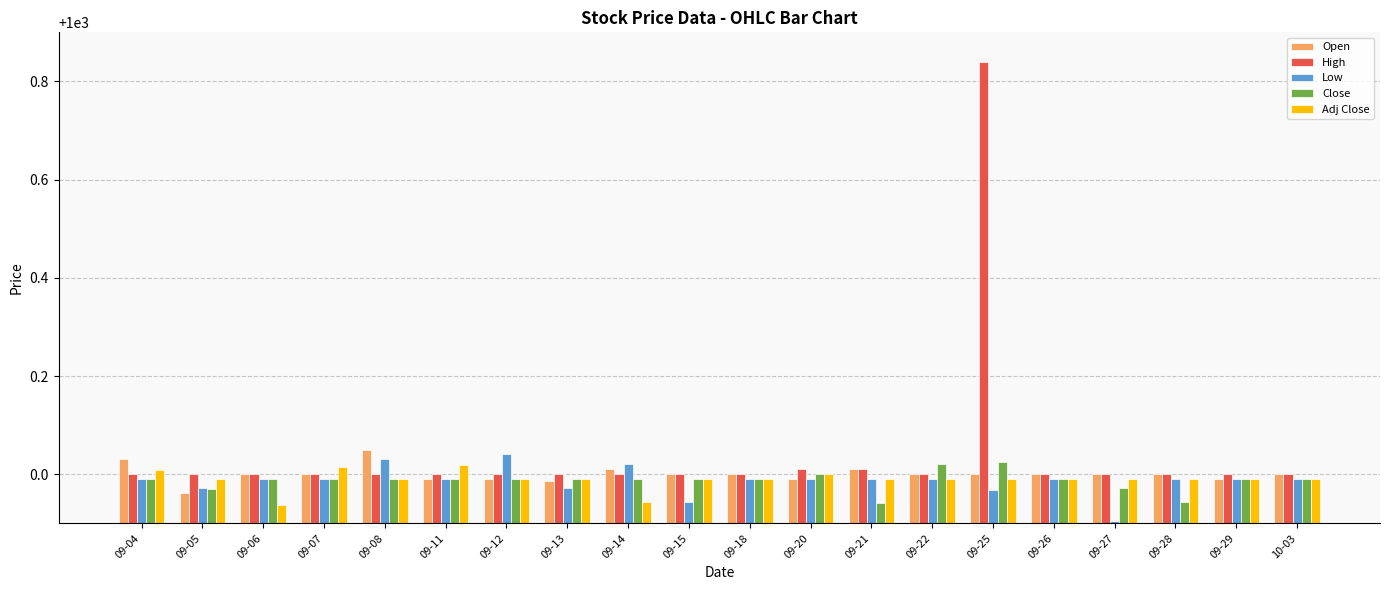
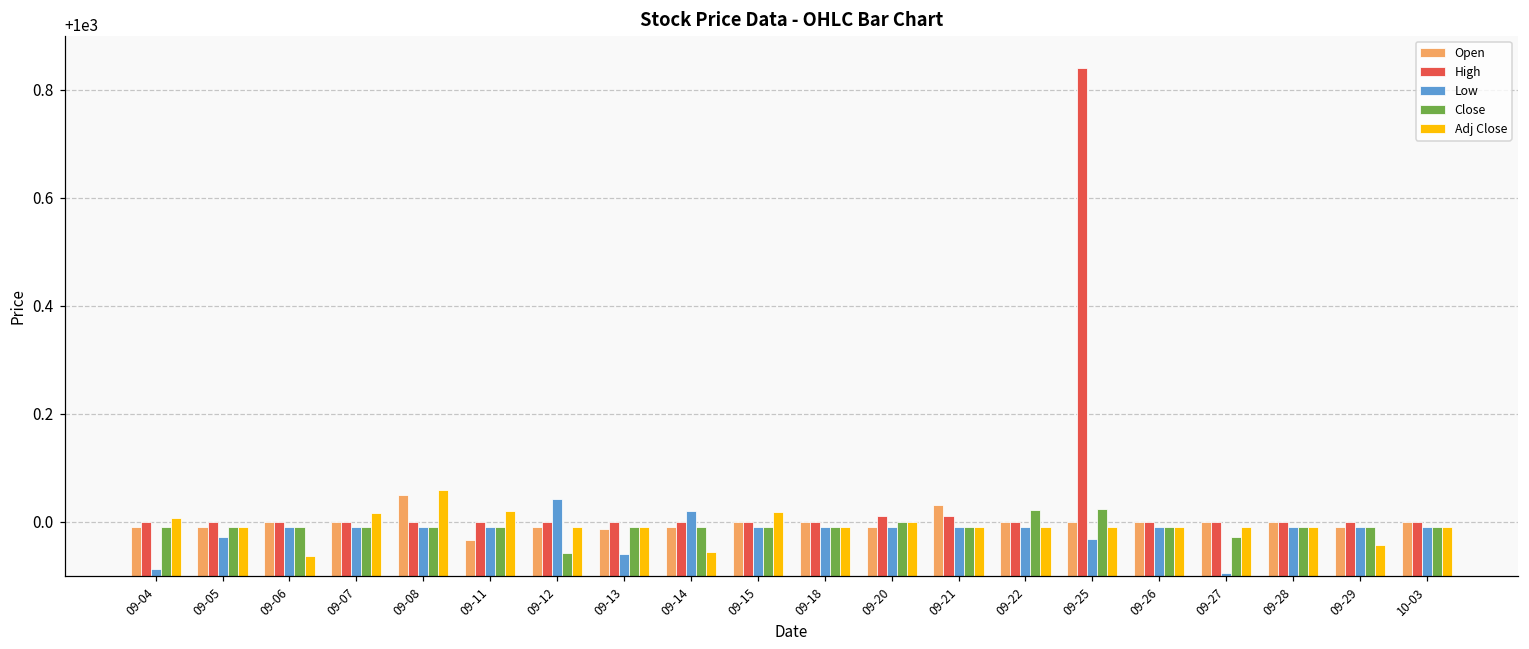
Open, 09-04: 1000.03 -> 999.99
Low, 09-04: 999.99 -> 999.91
Open, 09-05: 999.96 -> 999.99
Close, 09-05: 999.97 -> 999.99
Low, 09-08: 1000.03 -> 999.99
Adj Close, 09-08: 999.99 -> 1000.06
Open, 09-11: 999.99 -> 999.97
Close, 09-12: 999.99 -> 999.94
Low, 09-13: 999.97 -> 999.94
Open, 09-14: 1000.01 -> 999.99
Low, 09-15: 999.94 -> 999.99
Adj Close, 09-15: 999.99 -> 1000.02
Open, 09-21: 1000.01 -> 1000.03
Close, 09-21: 999.94 -> 999.99
Close, 09-28: 999.94 -> 999.99
Adj Close, 09-29: 999.99 -> 999.96
